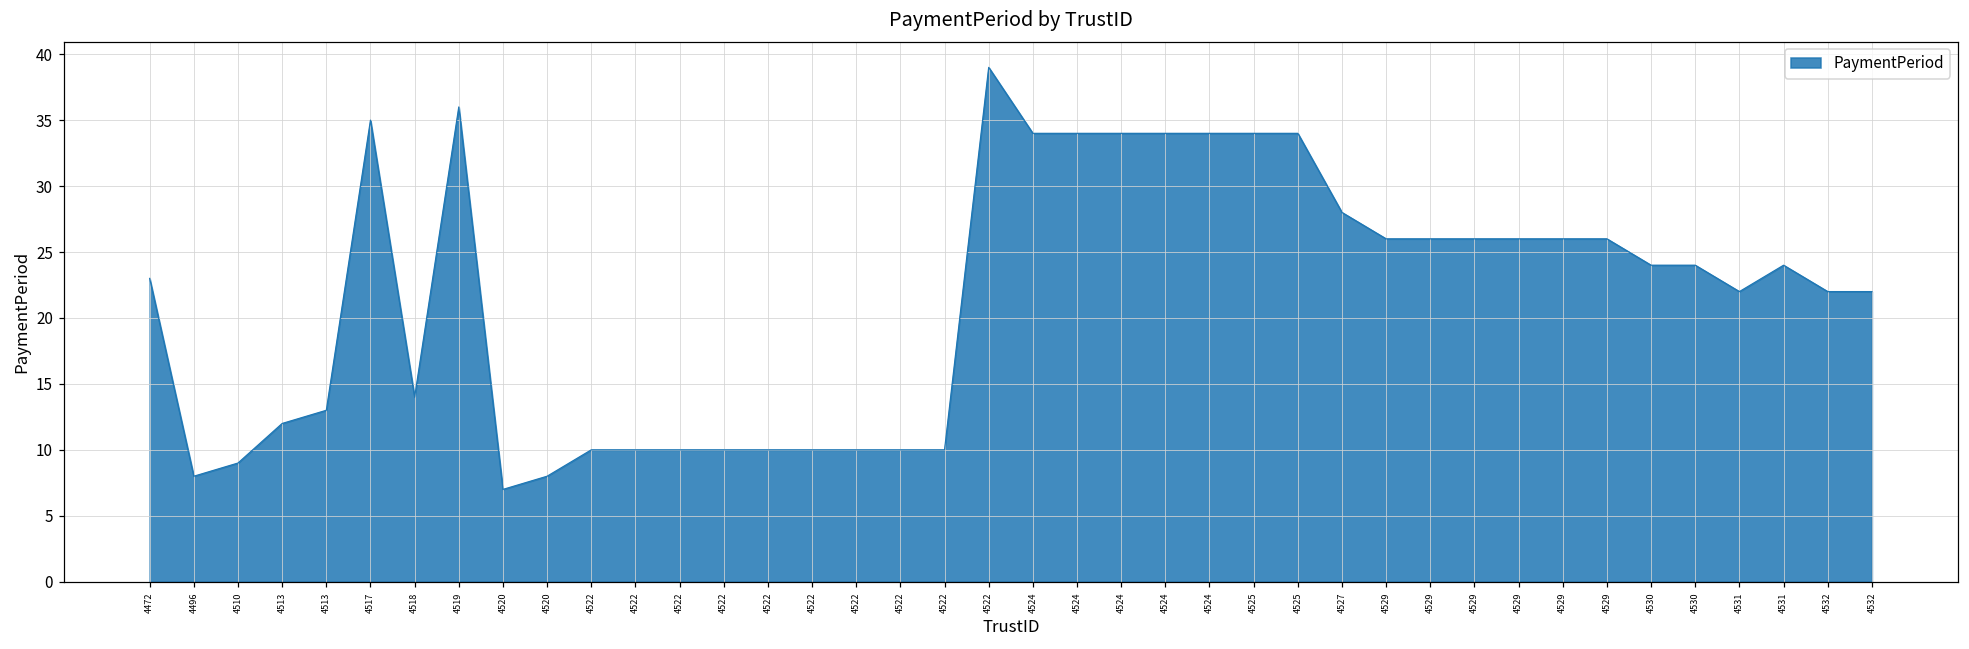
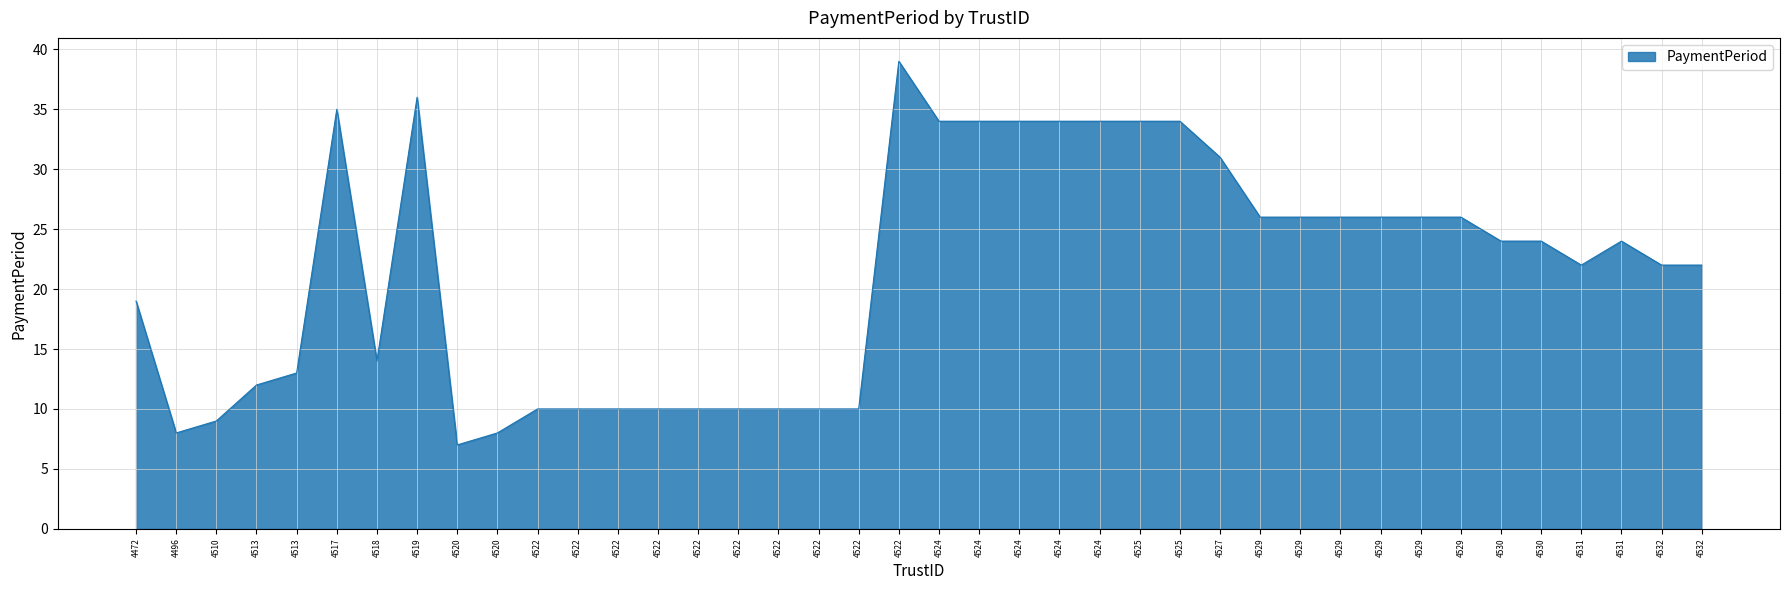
4472: 23 -> 19
4527: 28 -> 31
